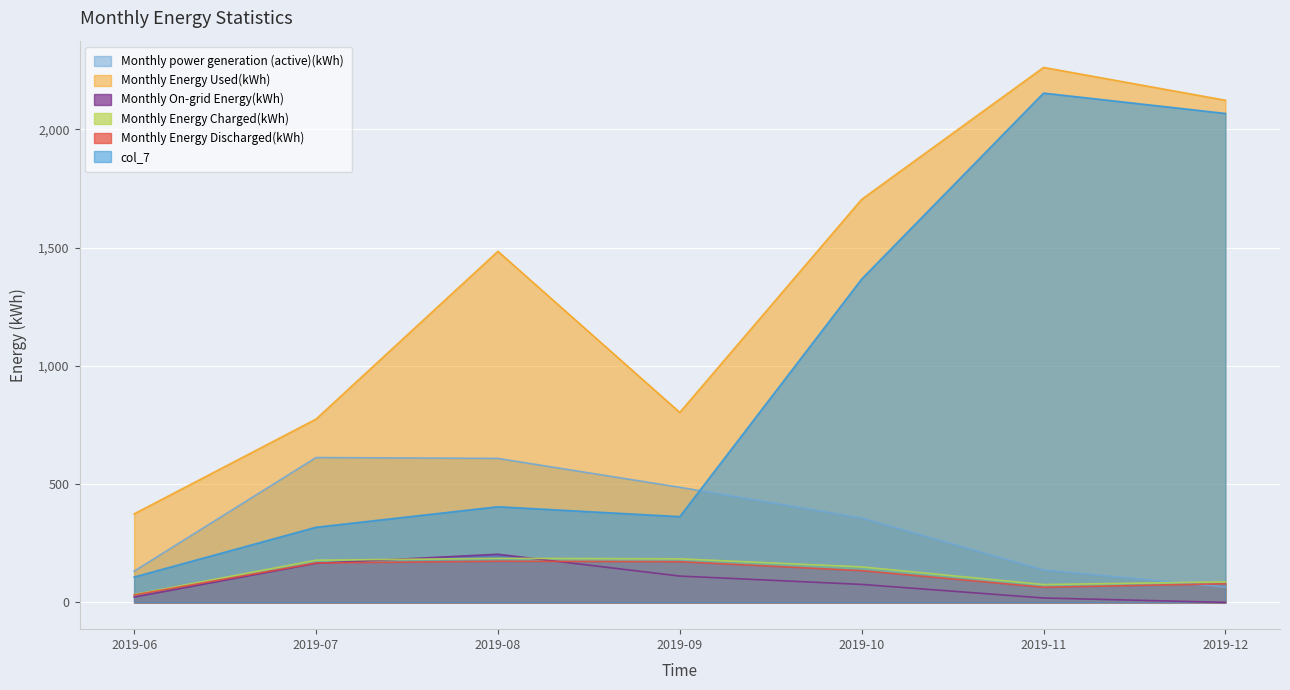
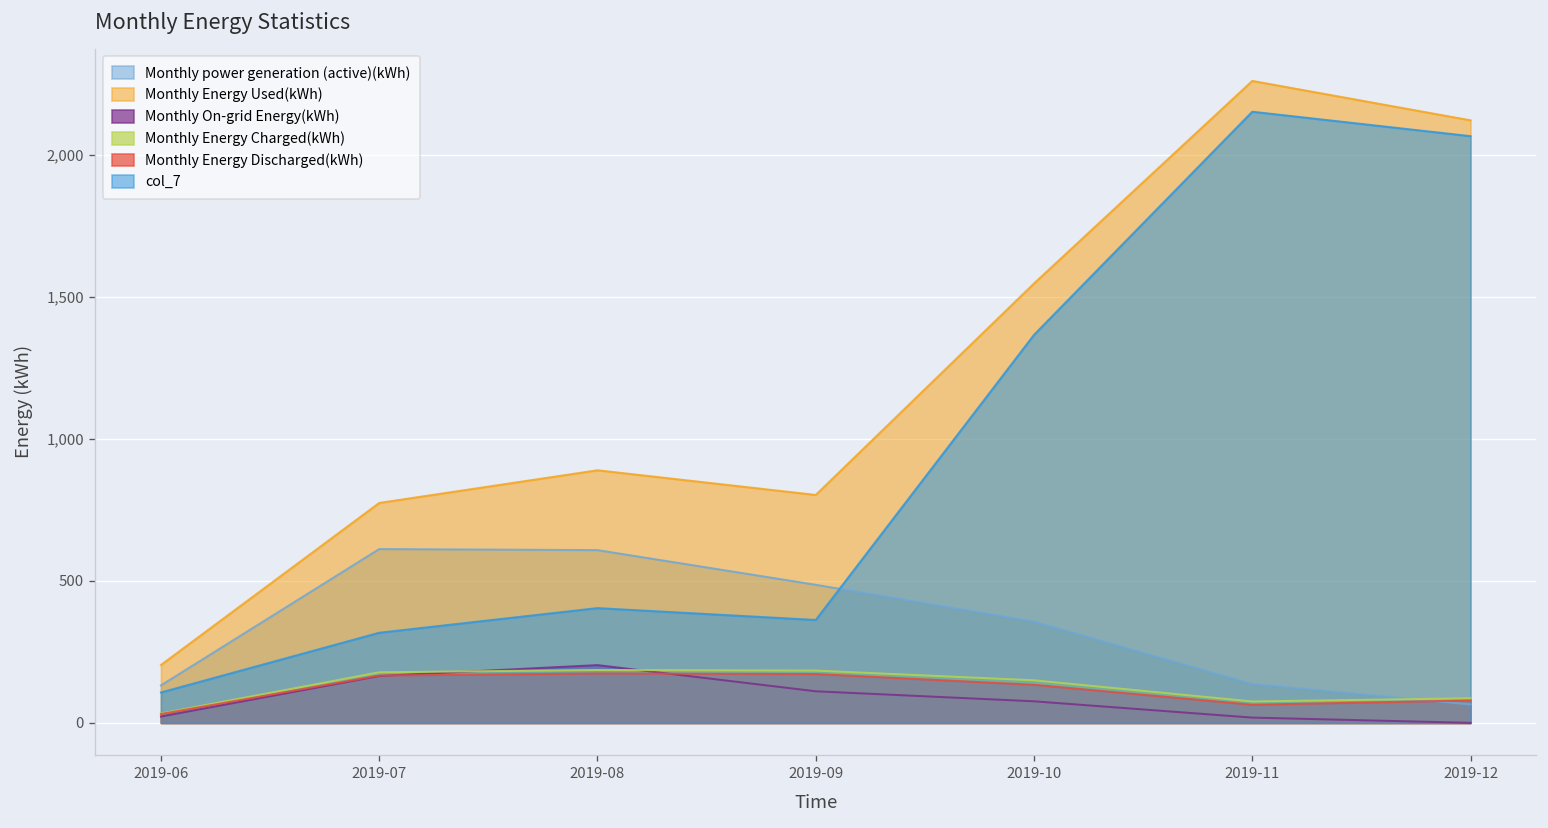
Monthly Energy Used(kWh), 2019-06: 370 -> 200
Monthly Energy Used(kWh), 2019-08: 1,480 -> 890
Monthly Energy Used(kWh), 2019-10: 1,700 -> 1,550
